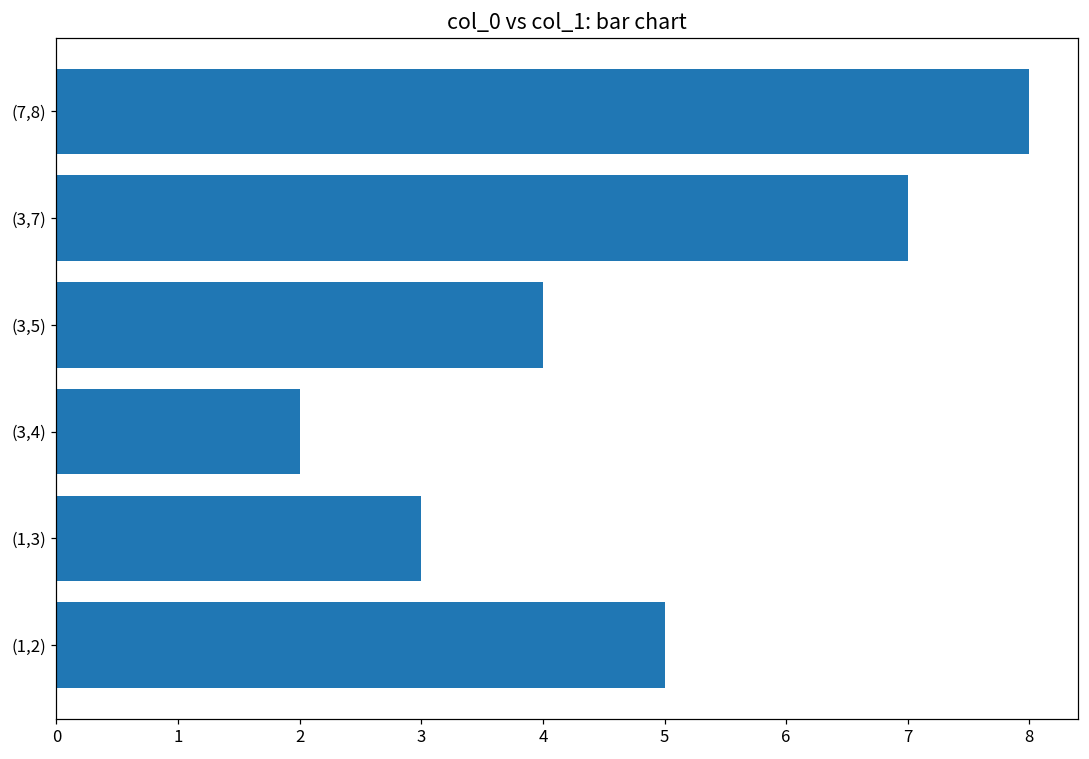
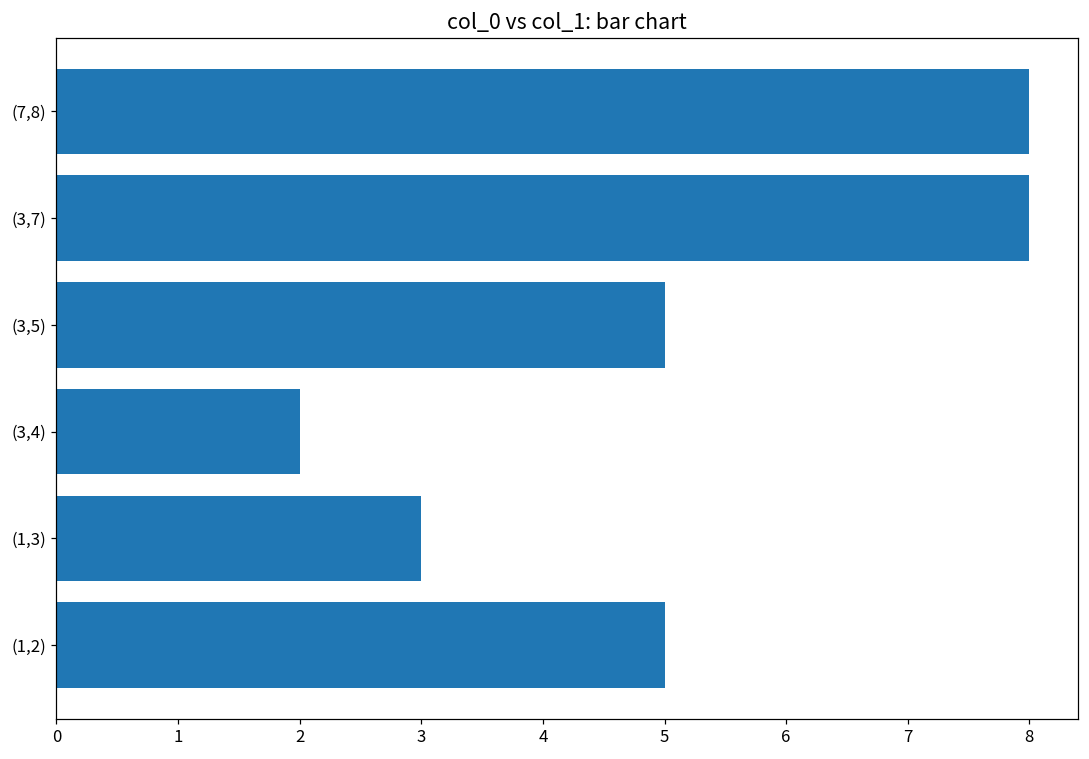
(3,7): 7 -> 8
(3,5): 4 -> 5
